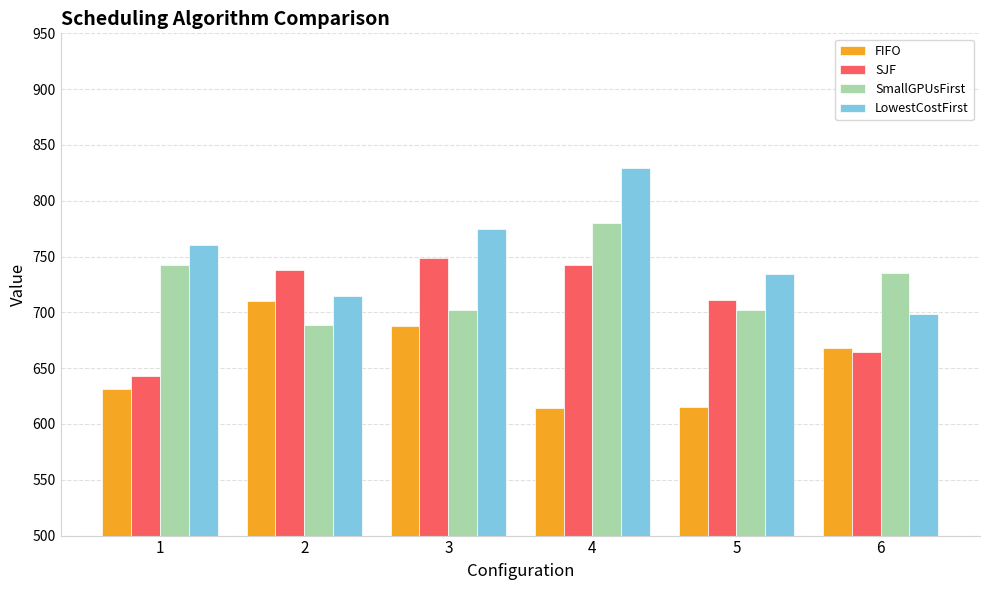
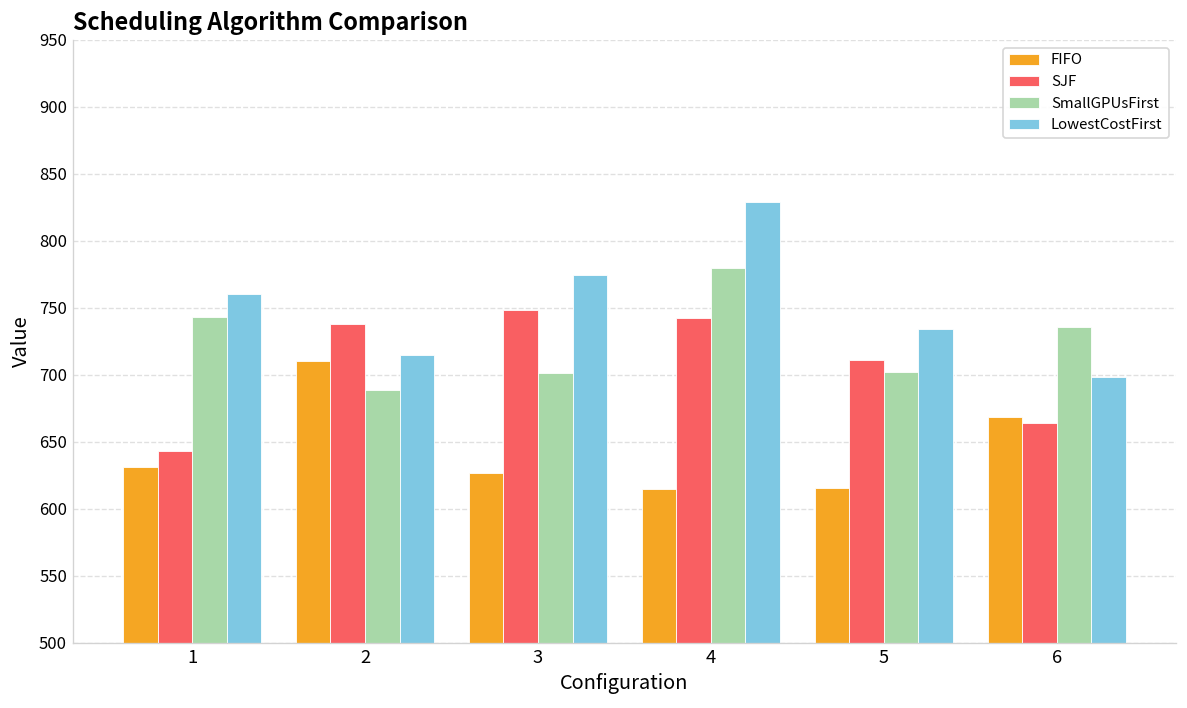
FIFO, 3: 687 -> 627
